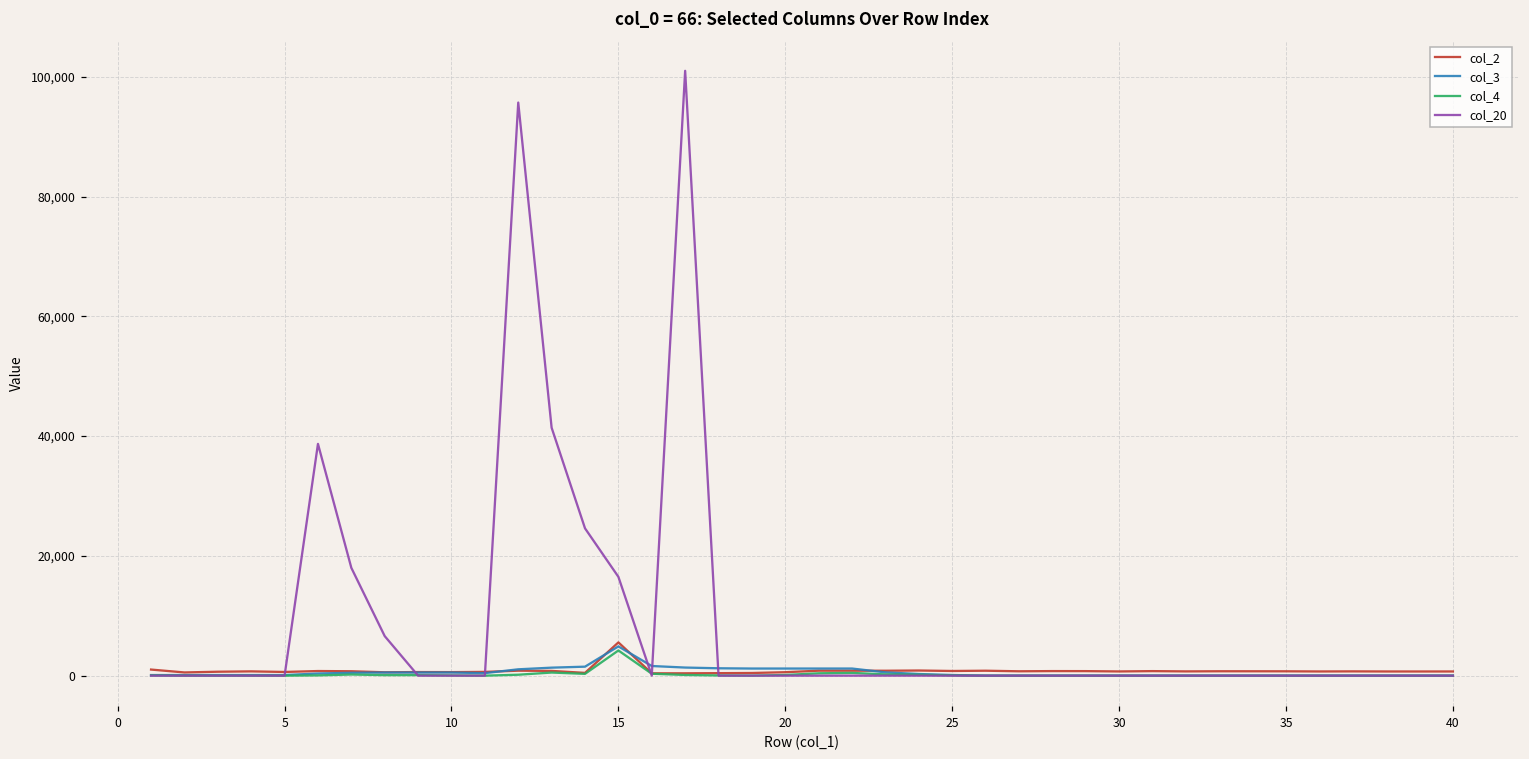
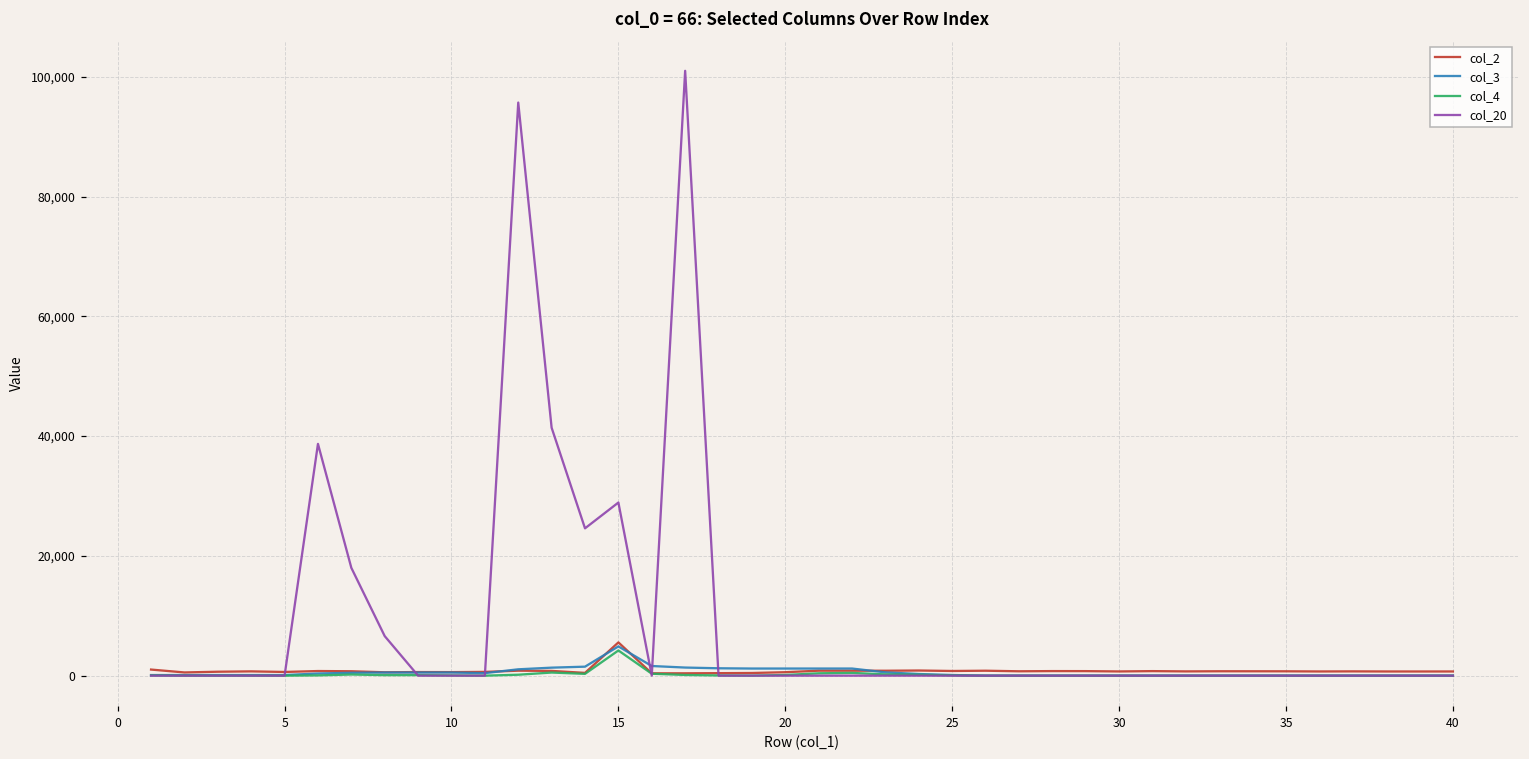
col_20, 15: 17,000 -> 29,000
